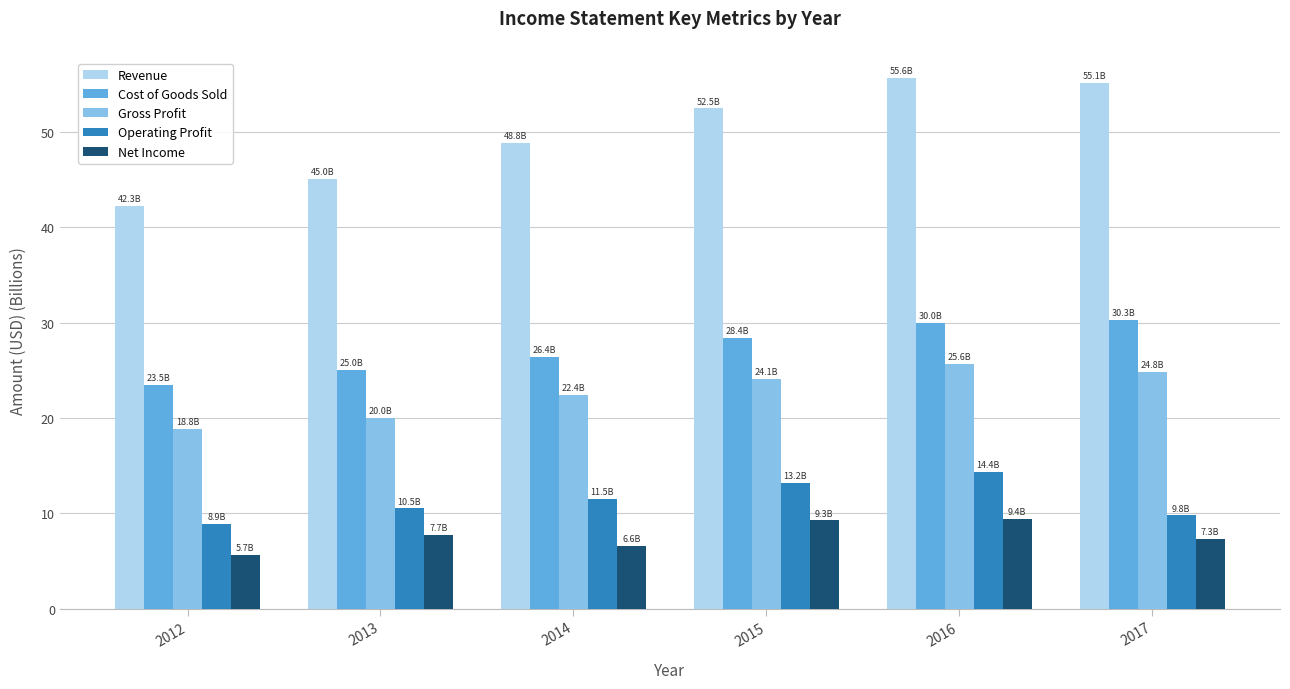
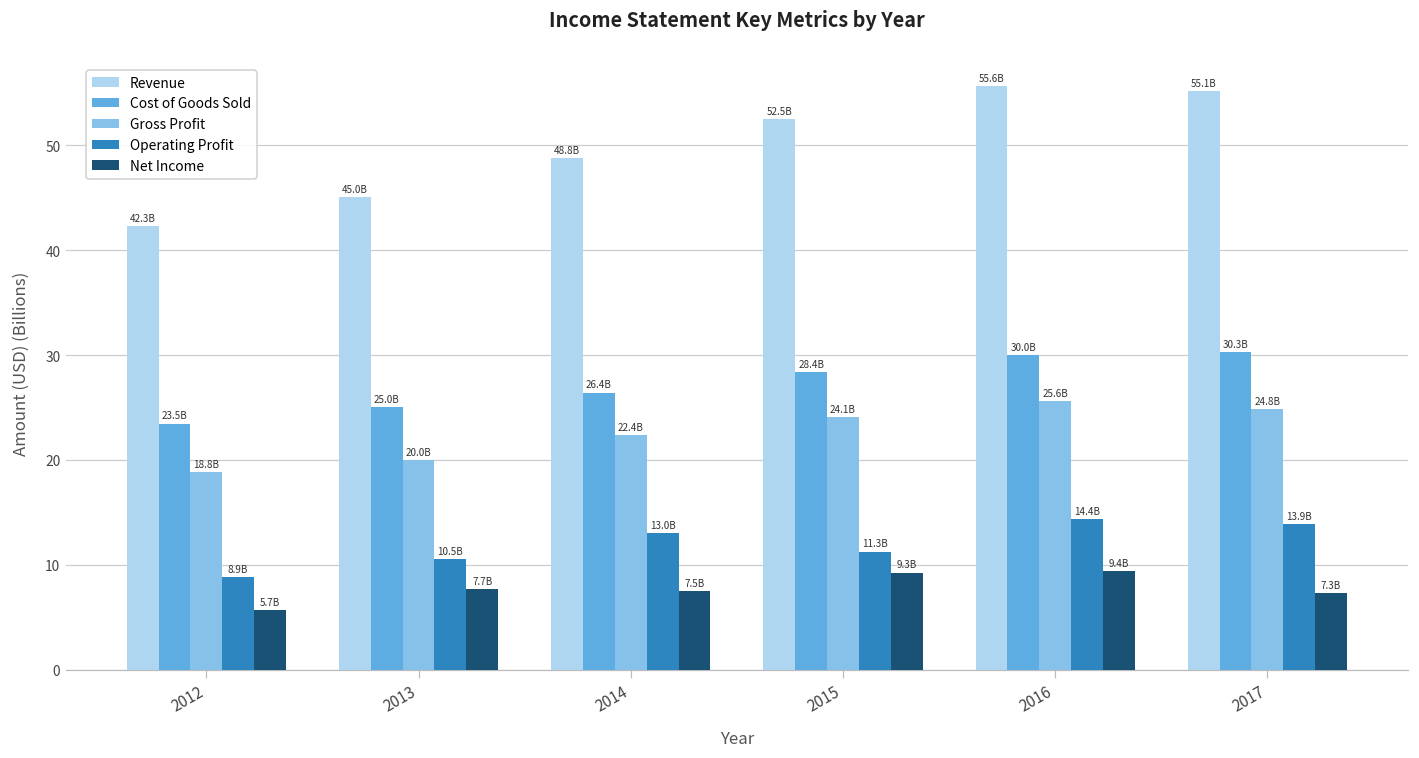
Operating Profit, 2014: 11.5B -> 13.0B
Net Income, 2014: 6.6B -> 7.5B
Operating Profit, 2015: 13.2B -> 11.3B
Operating Profit, 2017: 9.8B -> 13.9B
